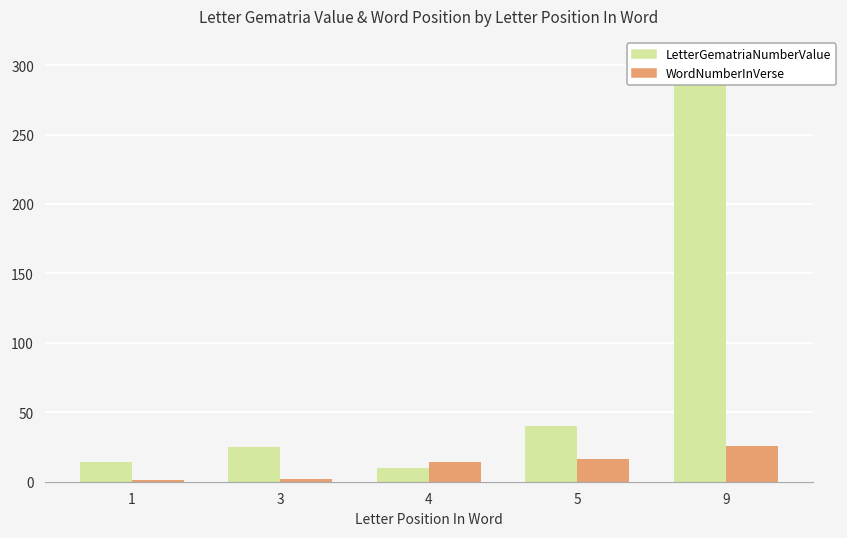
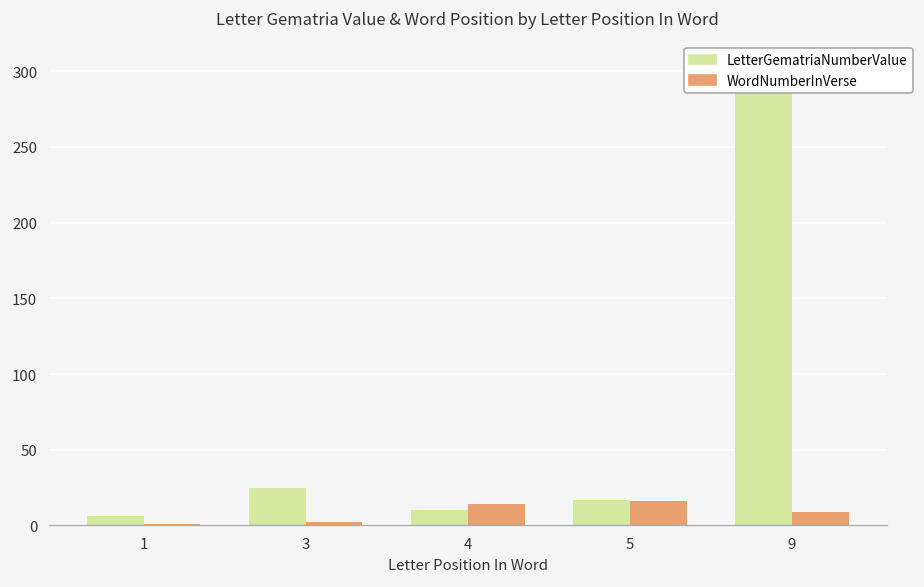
LetterGematriaNumberValue, 1: 14 -> 6
LetterGematriaNumberValue, 5: 40 -> 17
WordNumberInVerse, 9: 26 -> 9
